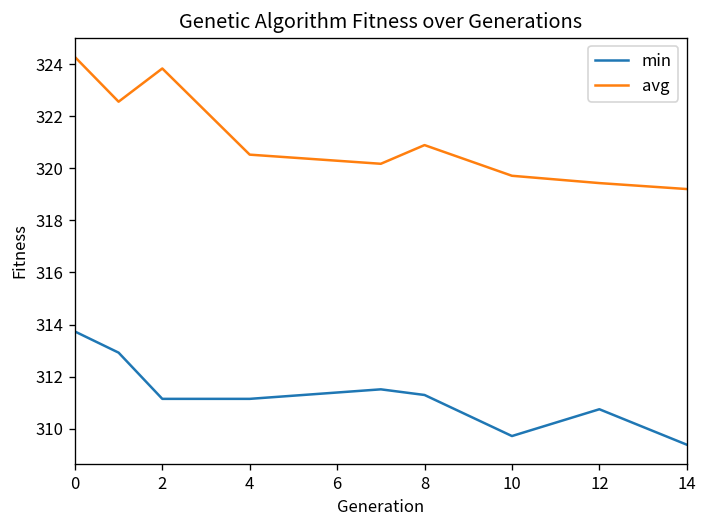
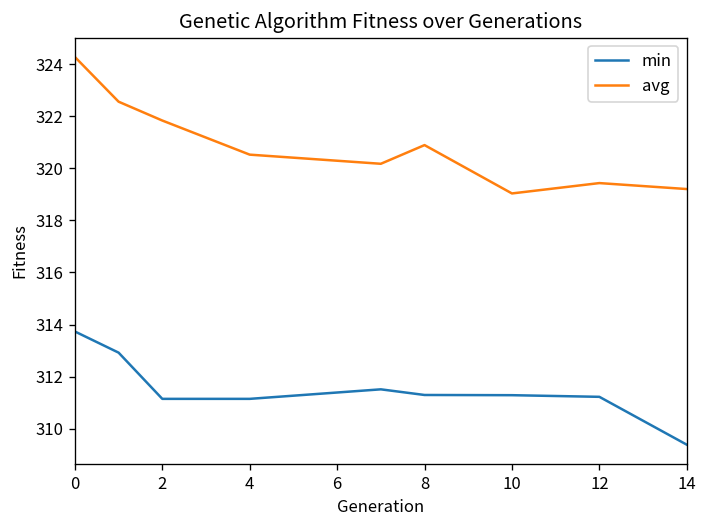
avg, 2: 323.8 -> 321.8
min, 10: 309.7 -> 311.3
avg, 10: 319.7 -> 319.0
min, 12: 310.7 -> 311.2
